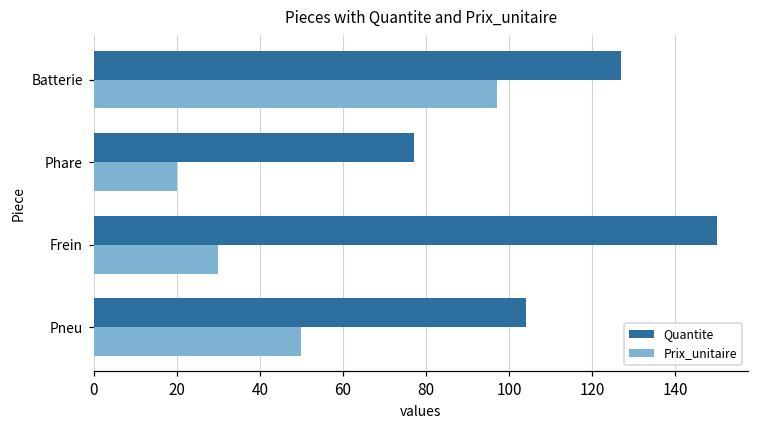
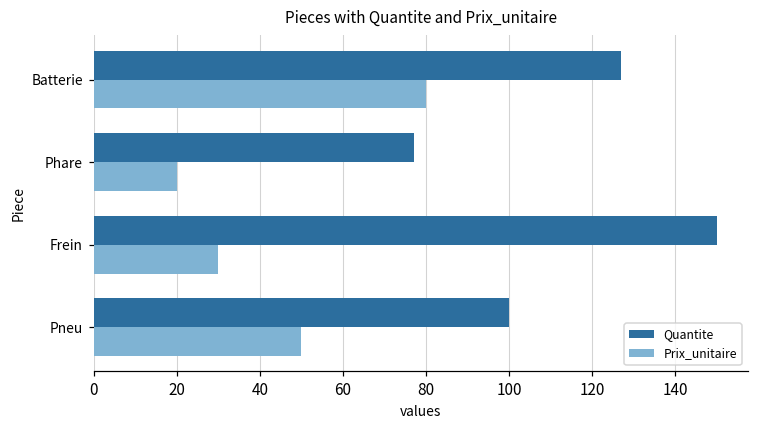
Prix_unitaire, Batterie: 97 -> 80
Quantite, Pneu: 104 -> 100
